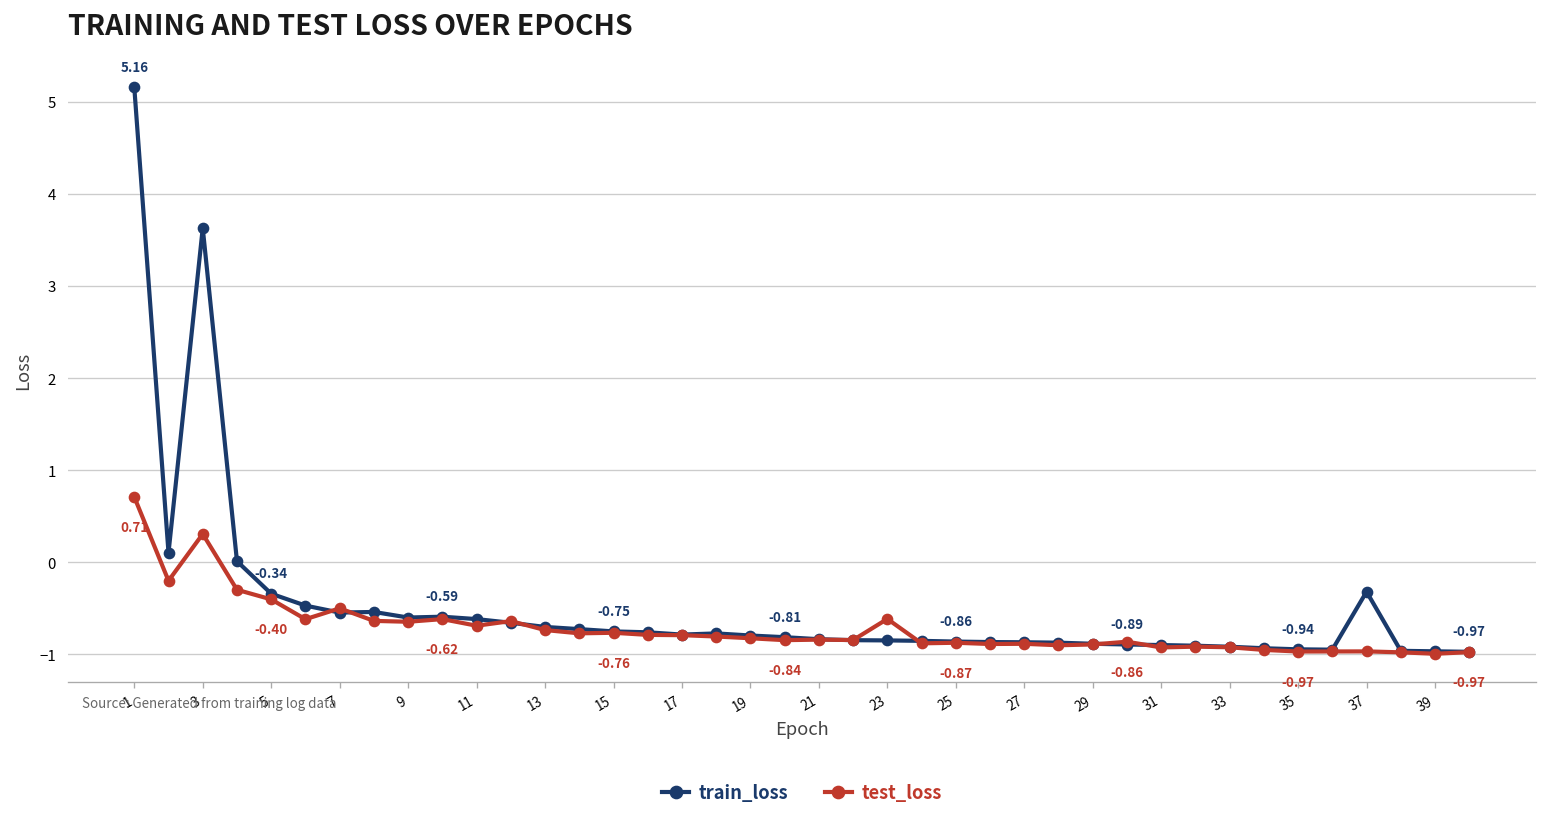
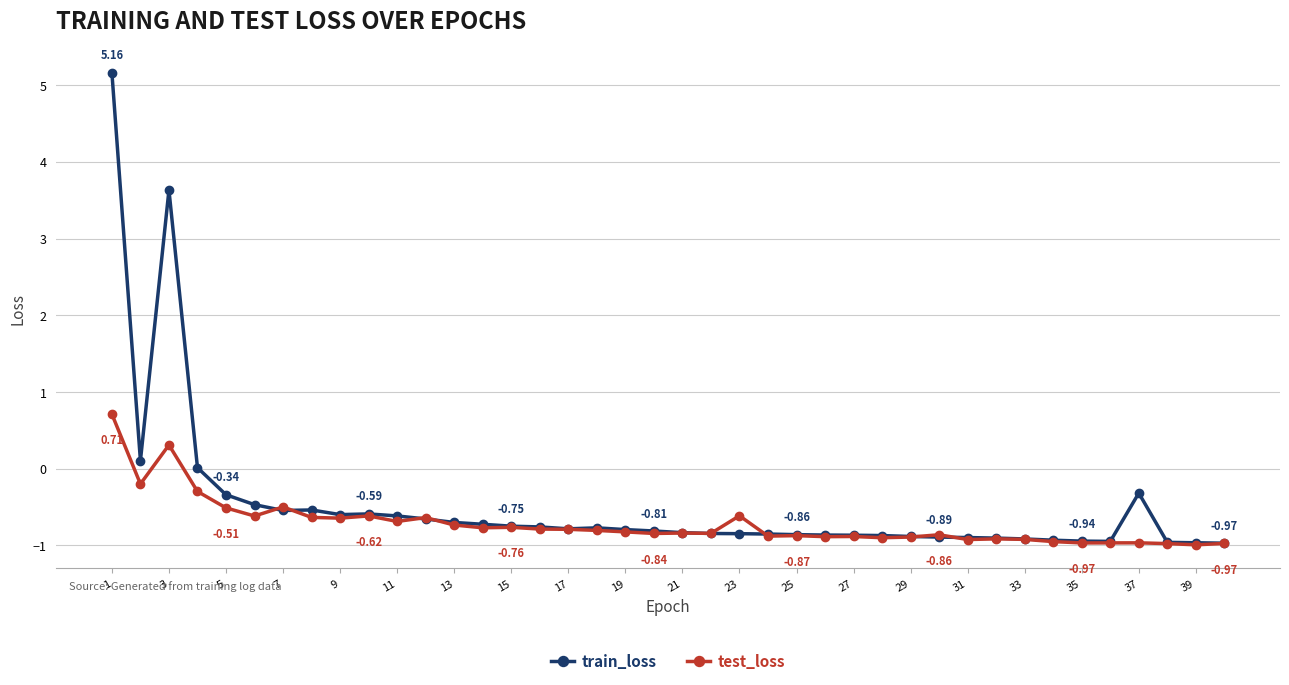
test_loss, 5: -0.40 -> -0.51
